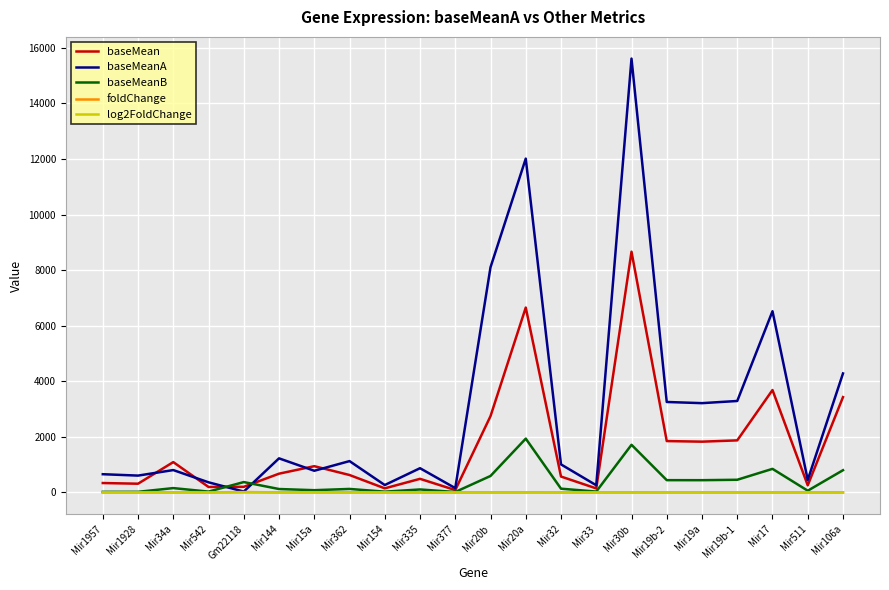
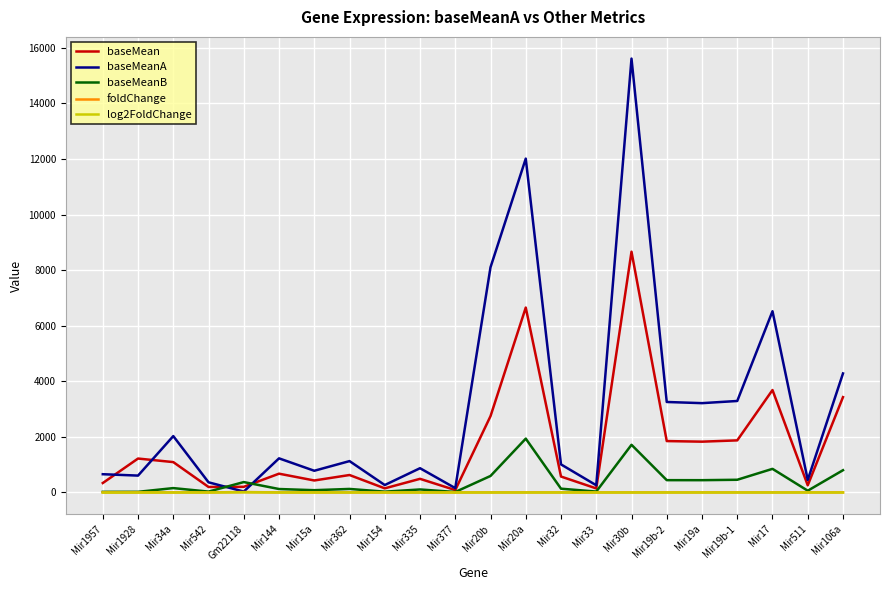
baseMean, Mir1928: 300 -> 1200
baseMeanA, Mir34a: 800 -> 2000
baseMean, Mir15a: 900 -> 400
